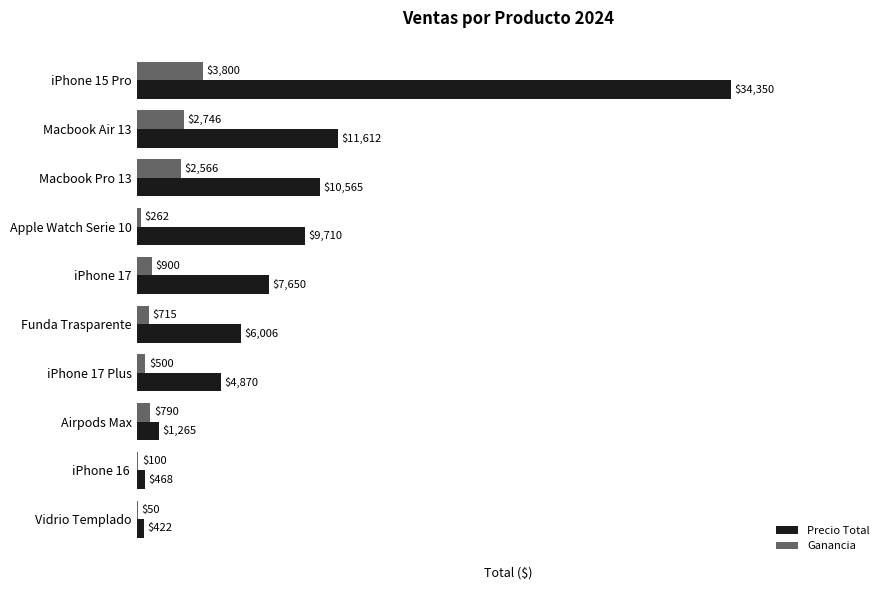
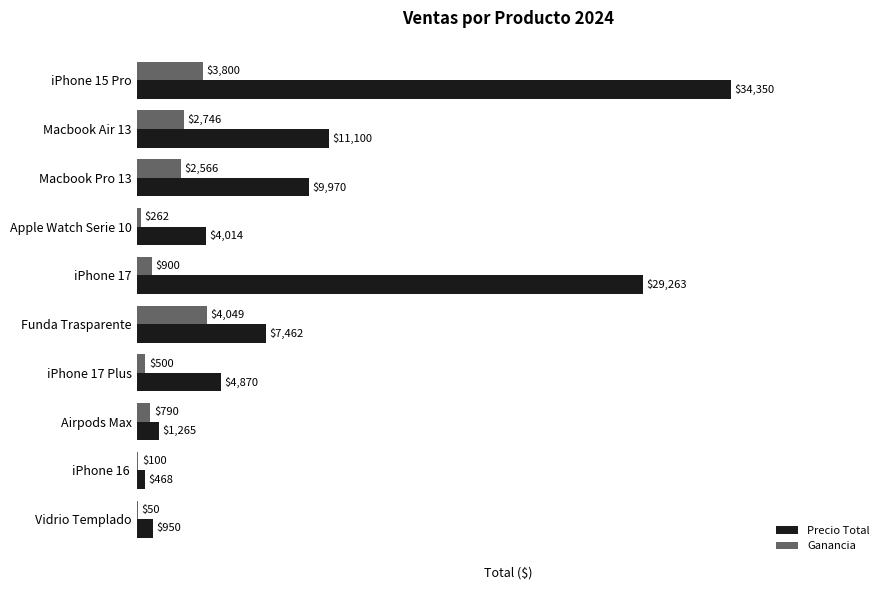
Precio Total, Macbook Air 13: $11,612 -> $11,100
Precio Total, Macbook Pro 13: $10,565 -> $9,970
Precio Total, Apple Watch Serie 10: $9,710 -> $4,014
Precio Total, iPhone 17: $7,650 -> $29,263
Ganancia, Funda Trasparente: $715 -> $4,049
Precio Total, Funda Trasparente: $6,006 -> $7,462
Precio Total, Vidrio Templado: $422 -> $950
